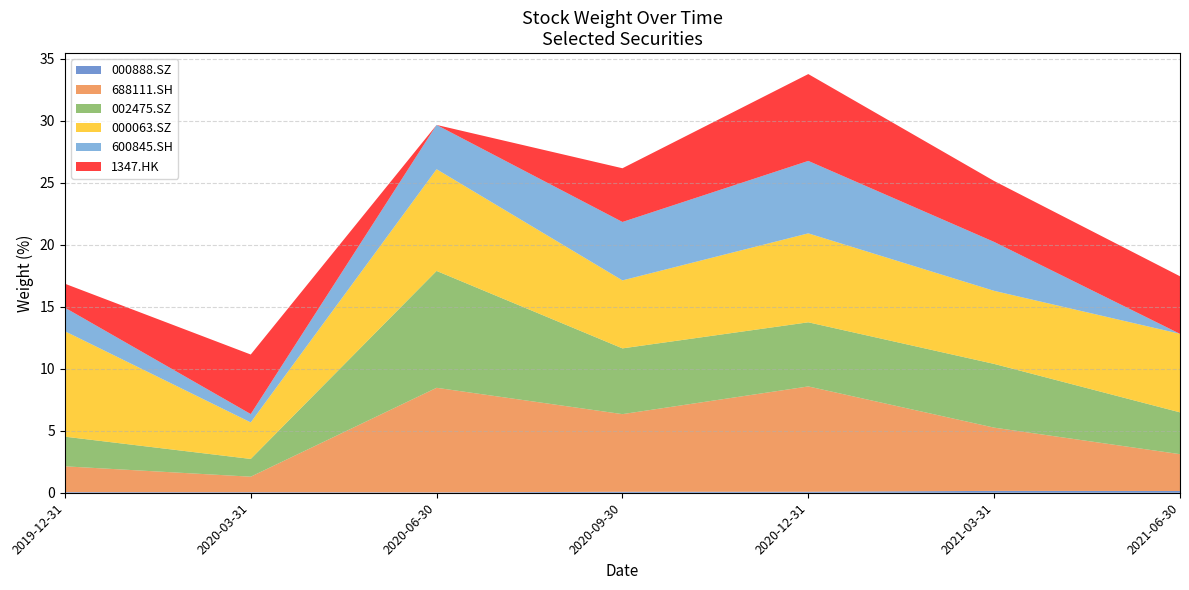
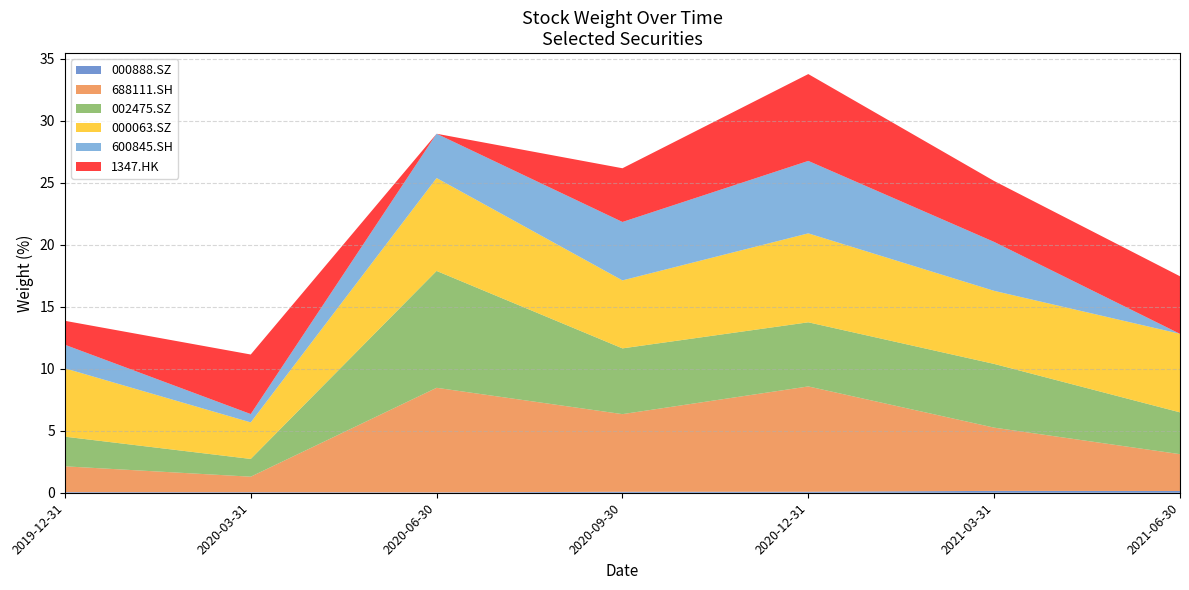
000063.SZ, 2019-12-31: 8.5 -> 5.5
000063.SZ, 2020-06-30: 8.2 -> 7.5
